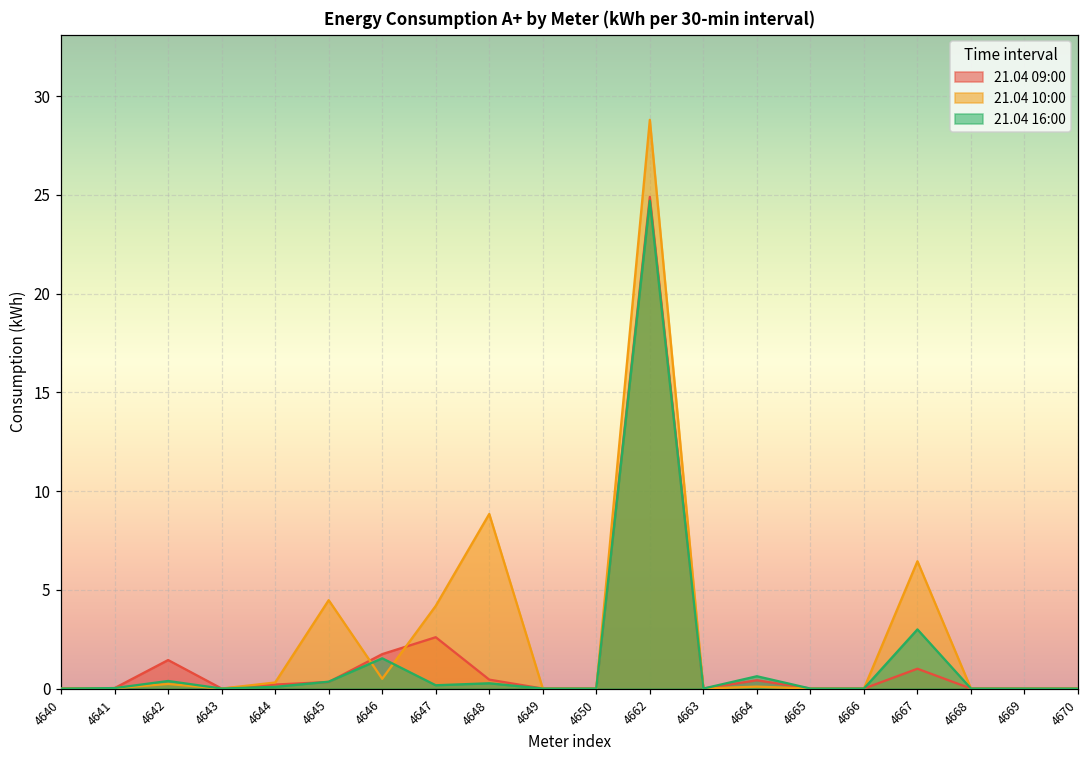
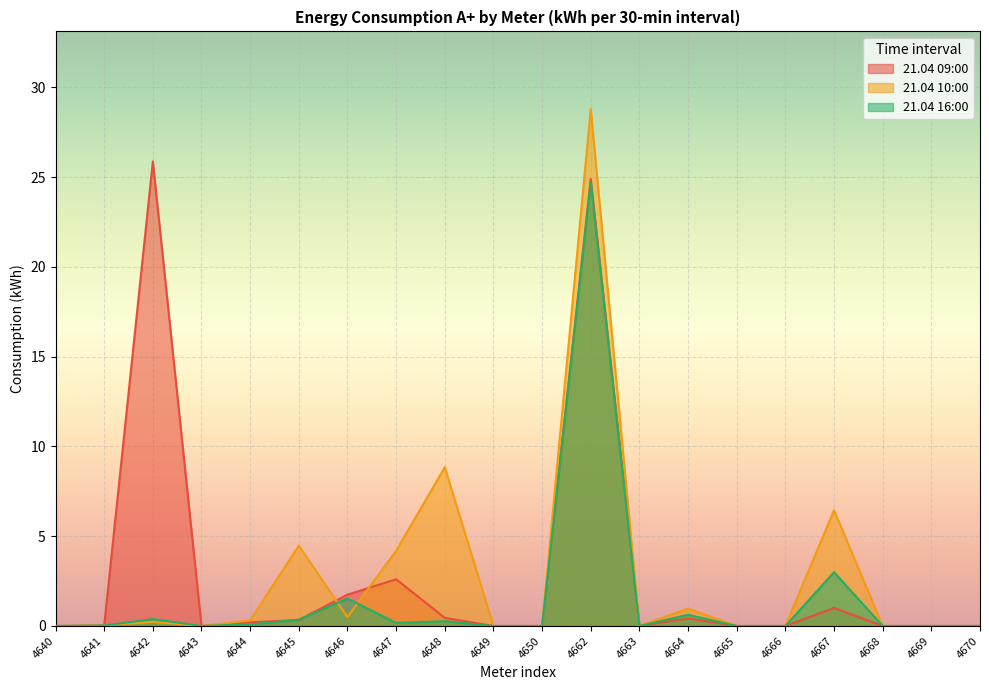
21.04 09:00, 4642: 1.4 -> 25.9
21.04 10:00, 4664: 0.1 -> 1.0
